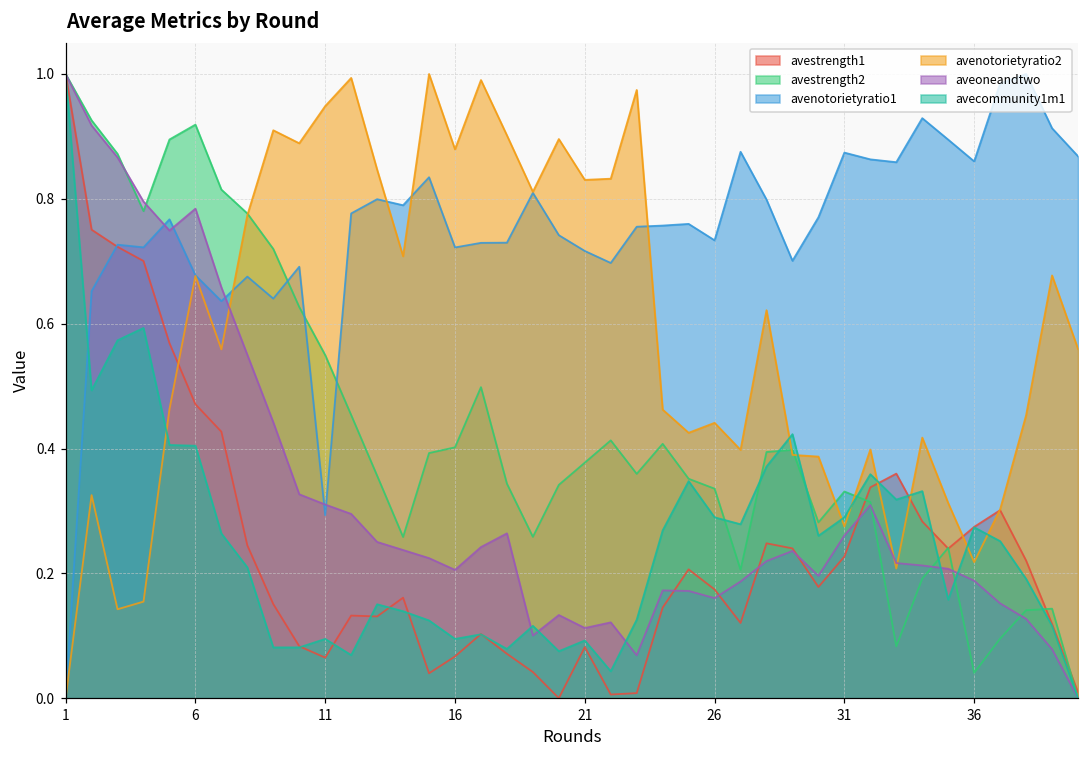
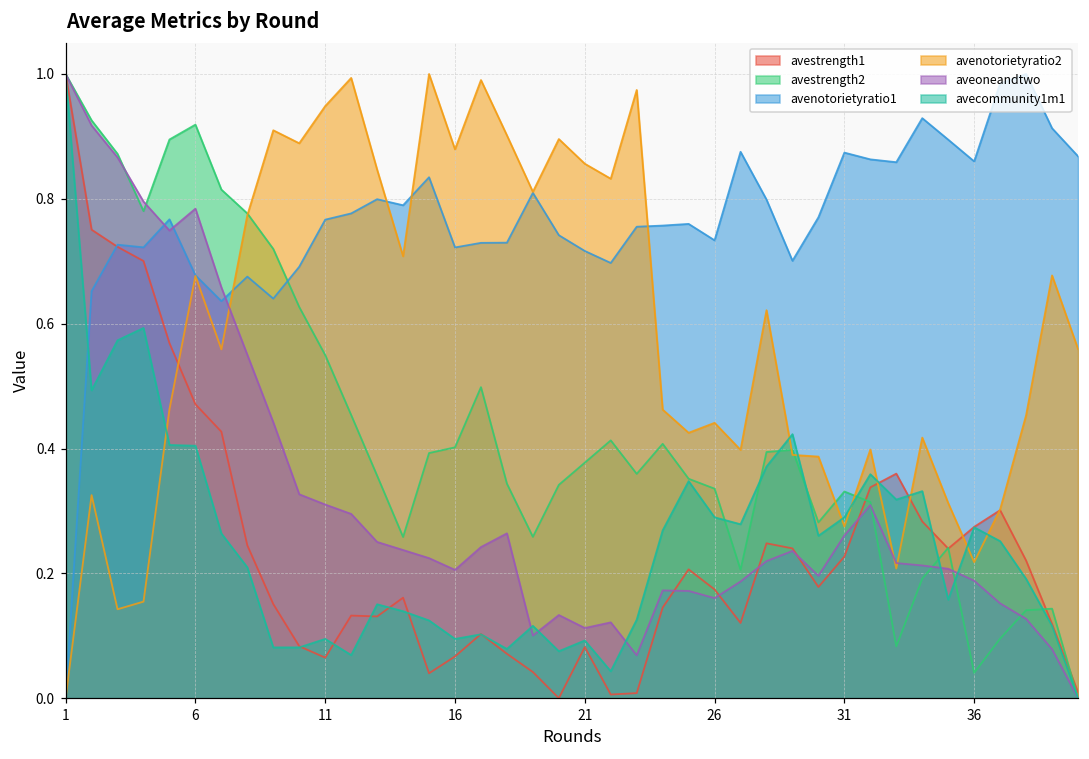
avenotorietyratio1, 11: 0.29 -> 0.77
avenotorietyratio2, 21: 0.83 -> 0.86
